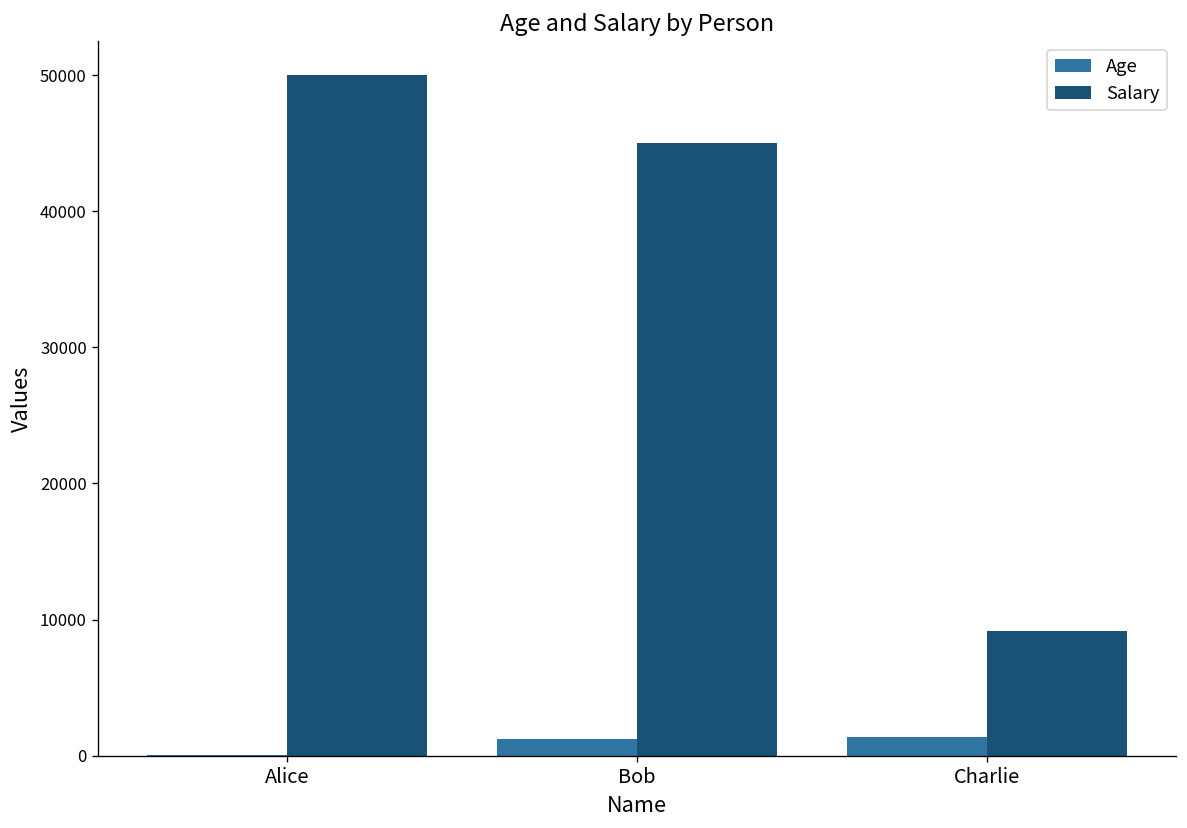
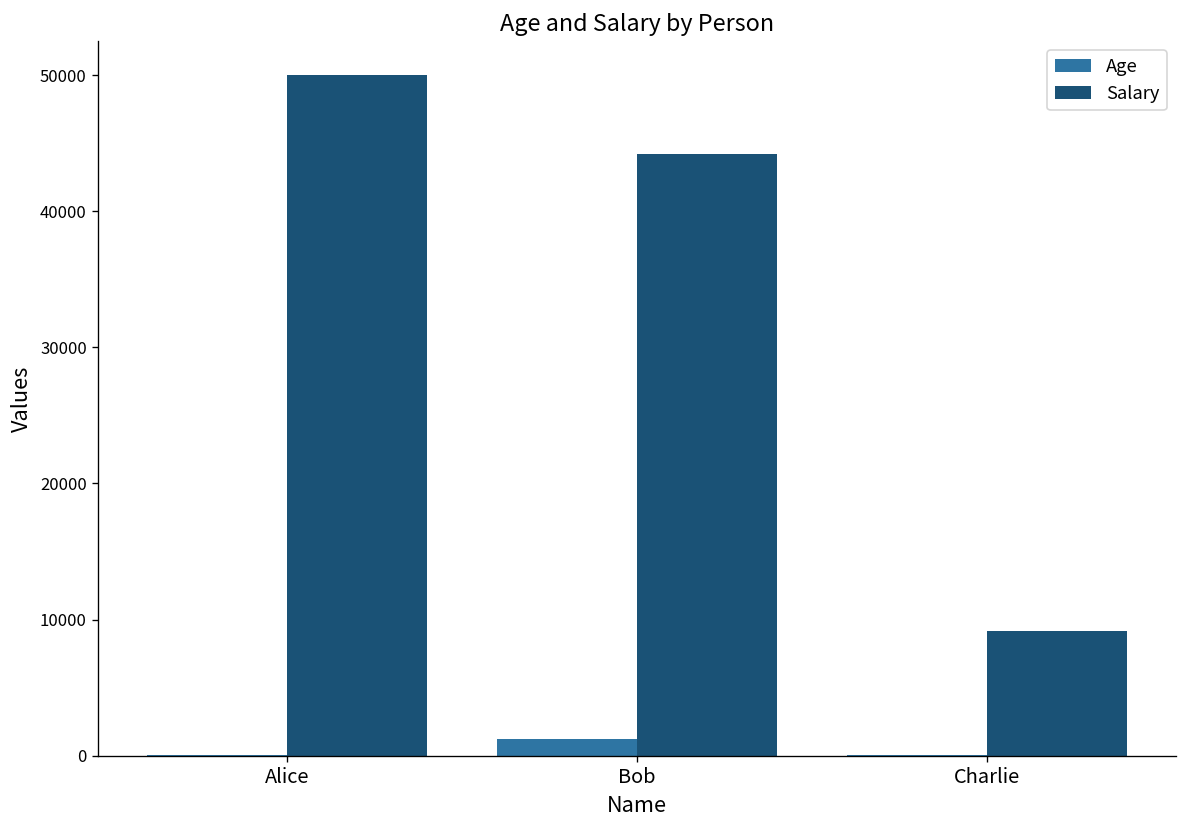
Salary, Bob: 45000 -> 44200
Age, Charlie: 1400 -> 0
